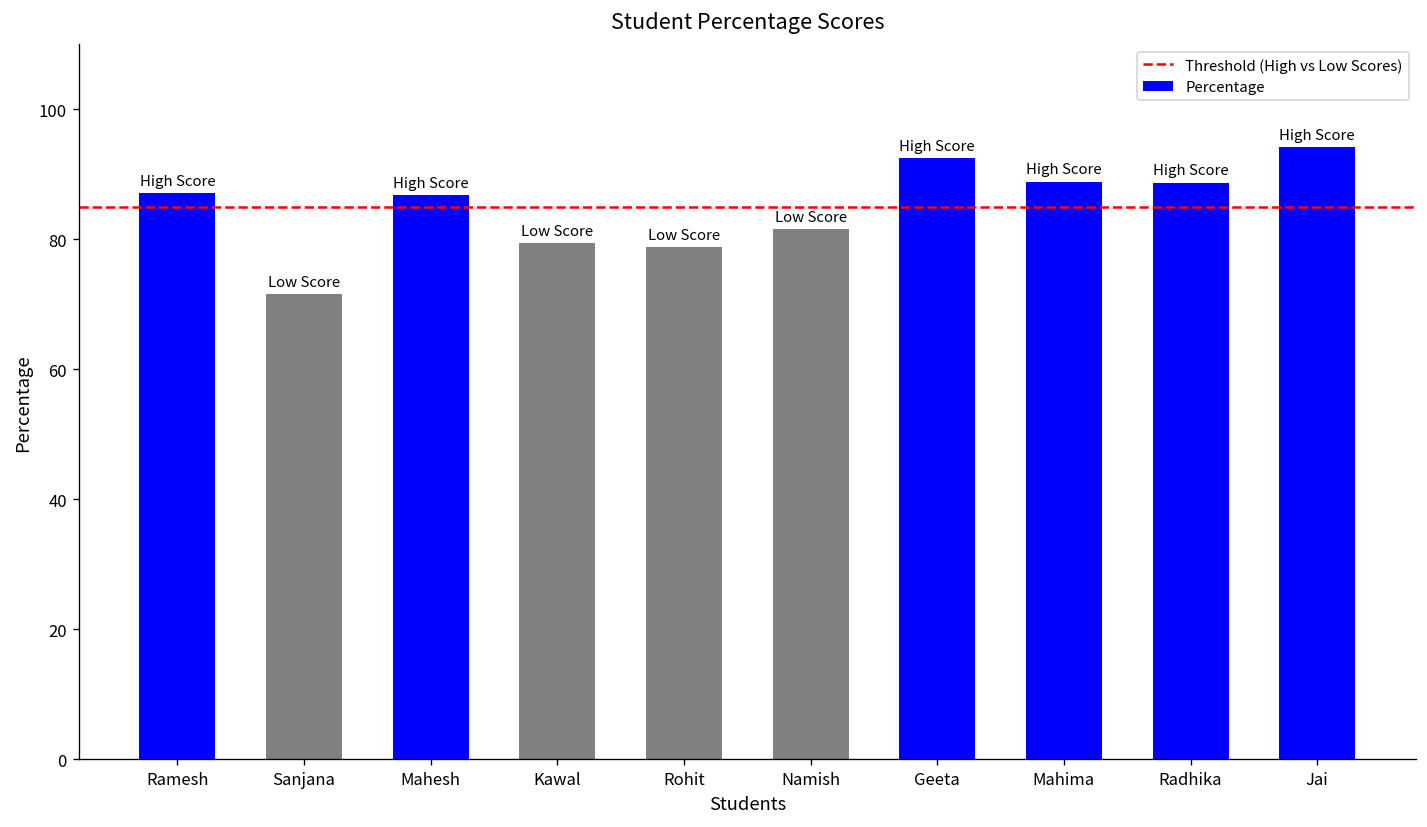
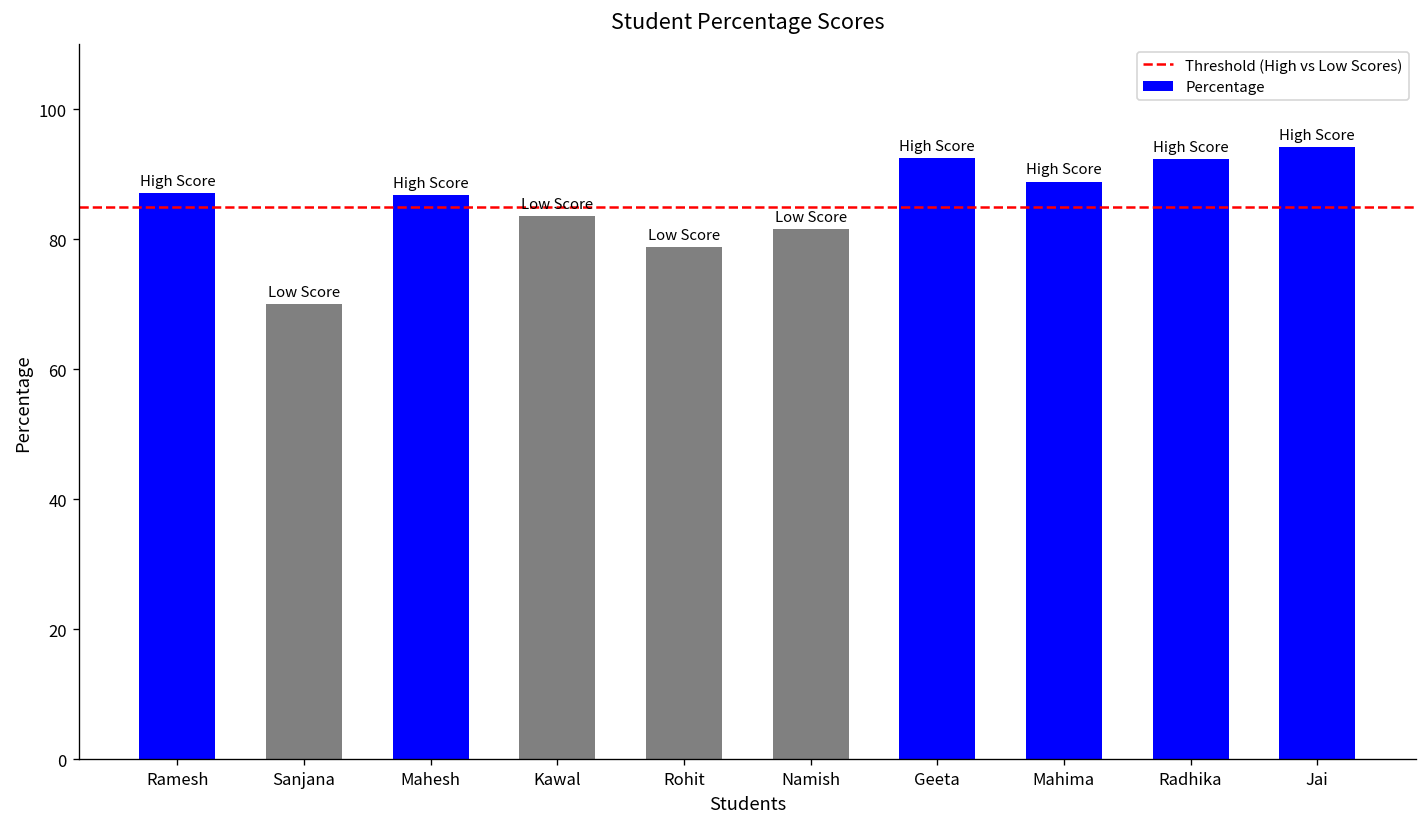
Sanjana: 72 -> 70
Kawal: 79 -> 84
Radhika: 89 -> 92
